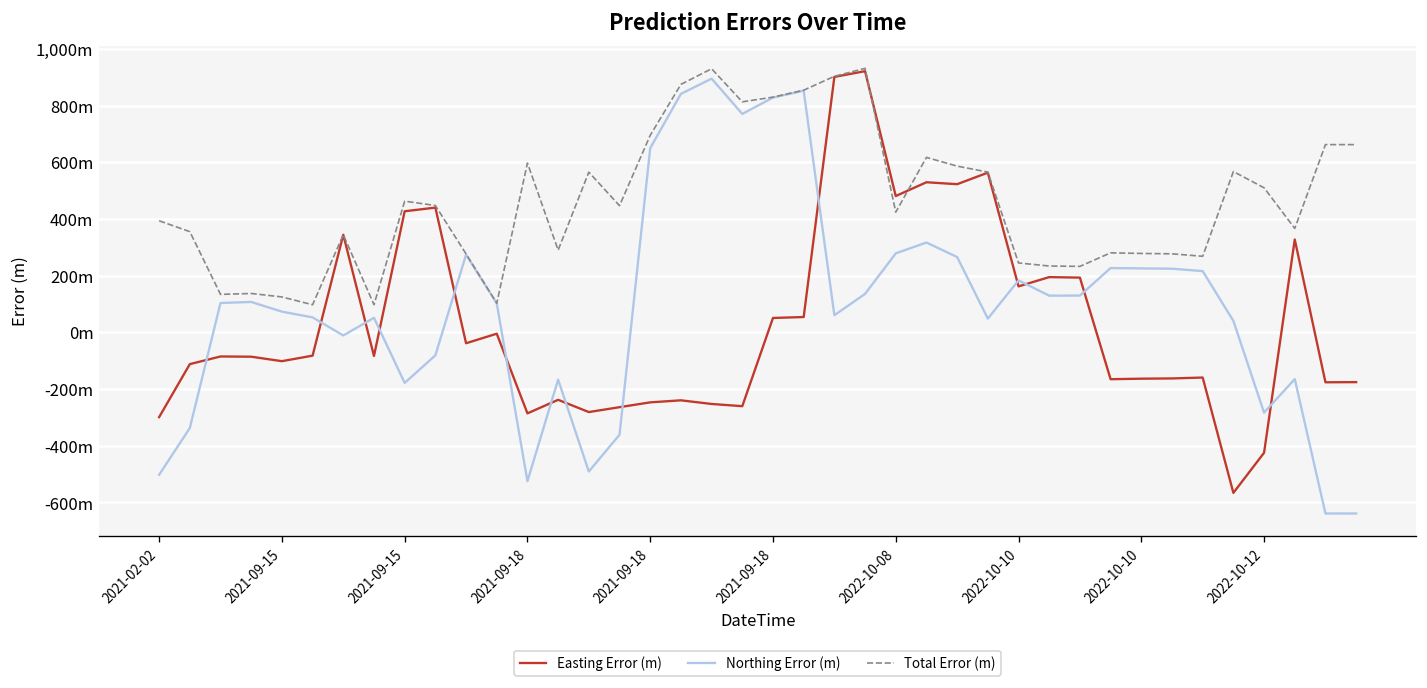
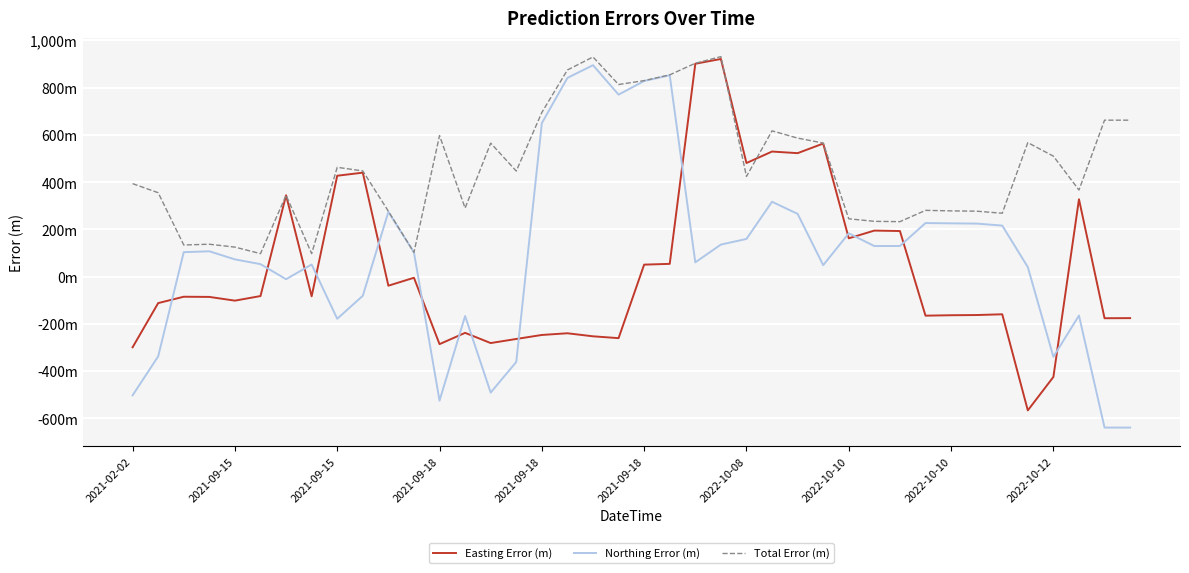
Northing Error (m), 2022-10-08: 280m -> 160m
Northing Error (m), 2022-10-12: -280m -> -340m
